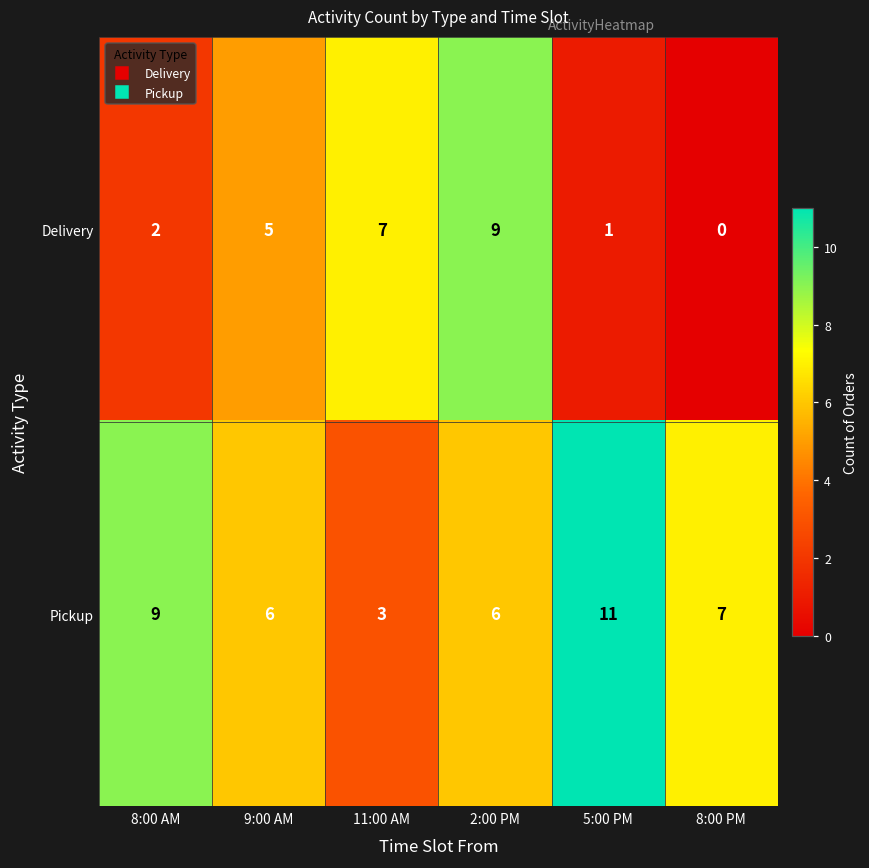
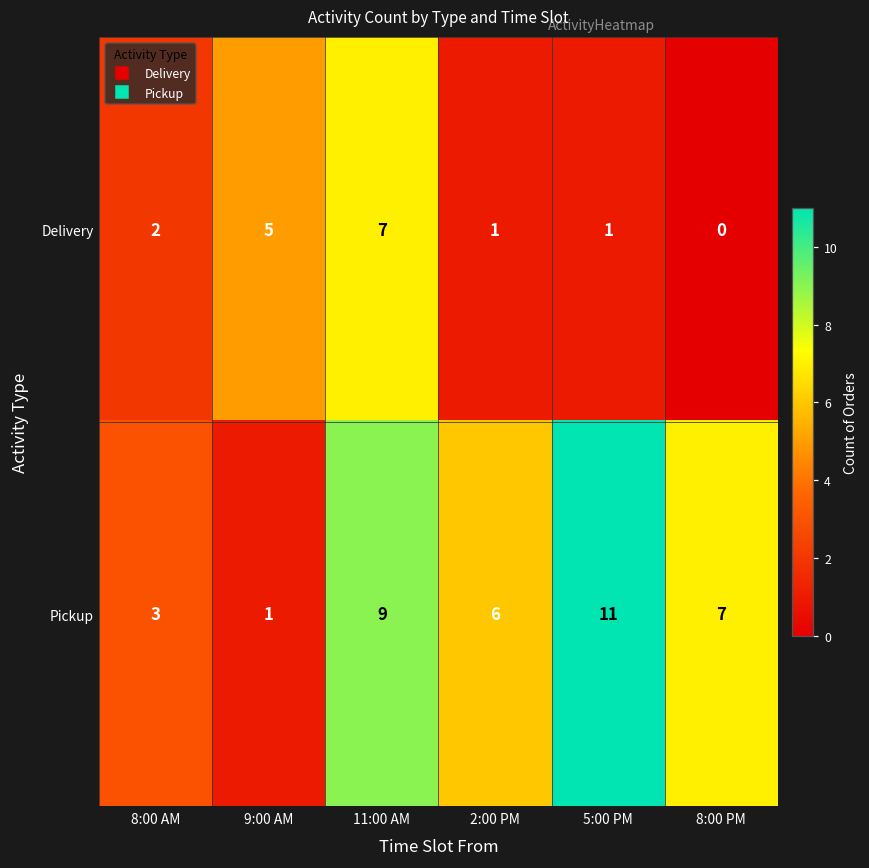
Delivery, 2:00 PM: 9 -> 1
Pickup, 8:00 AM: 9 -> 3
Pickup, 9:00 AM: 6 -> 1
Pickup, 11:00 AM: 3 -> 9
